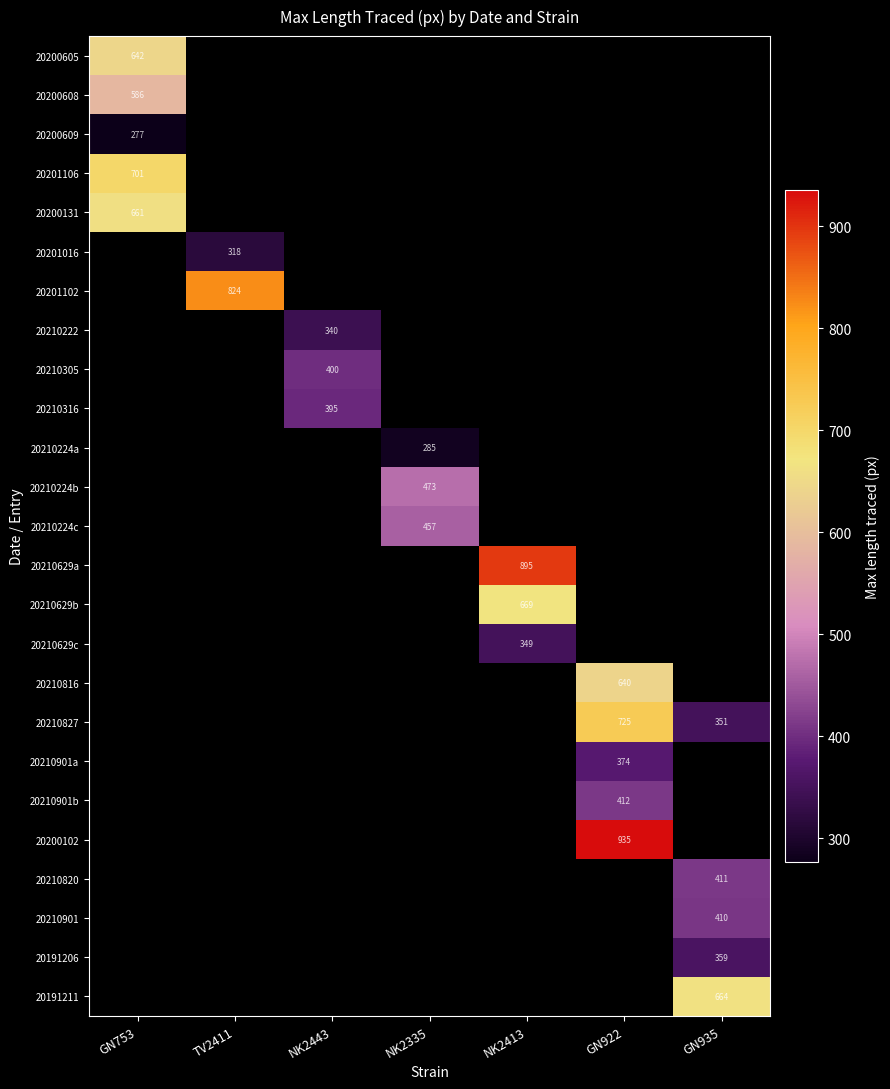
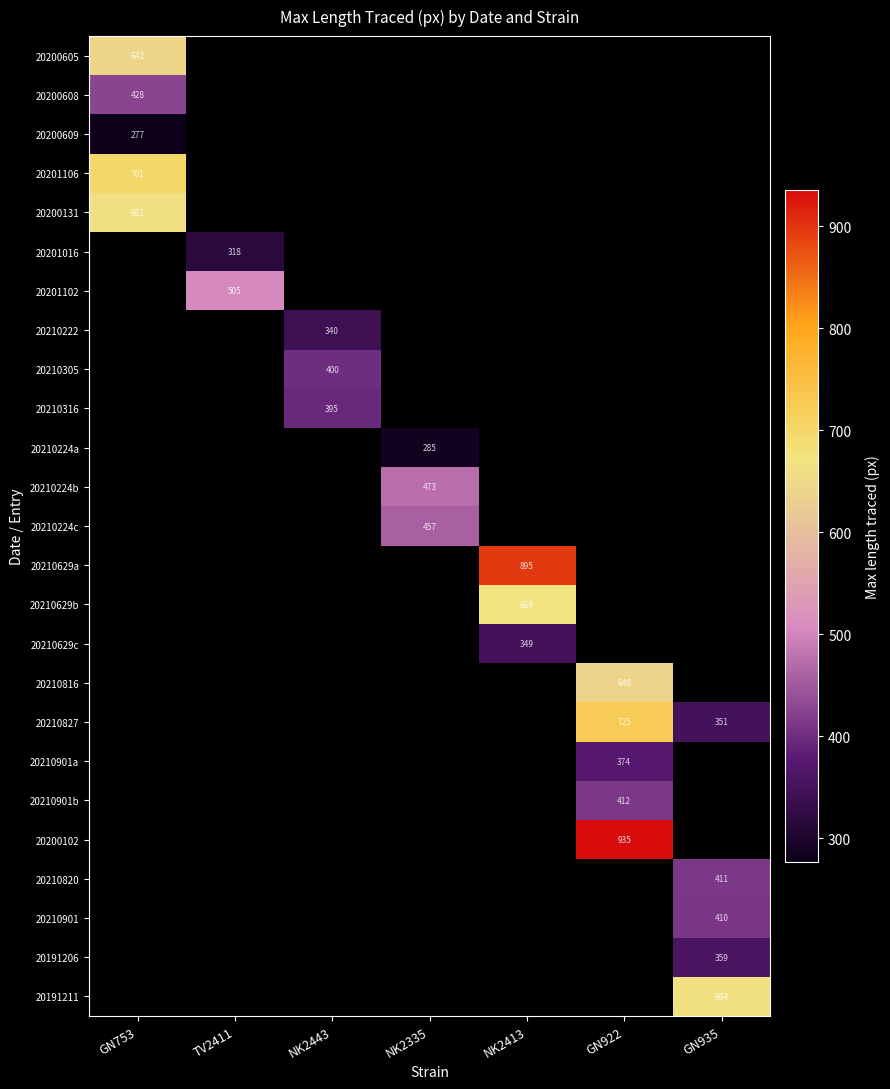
20200608, GN753: 586 -> 428
20201102, TV2411: 824 -> 505
